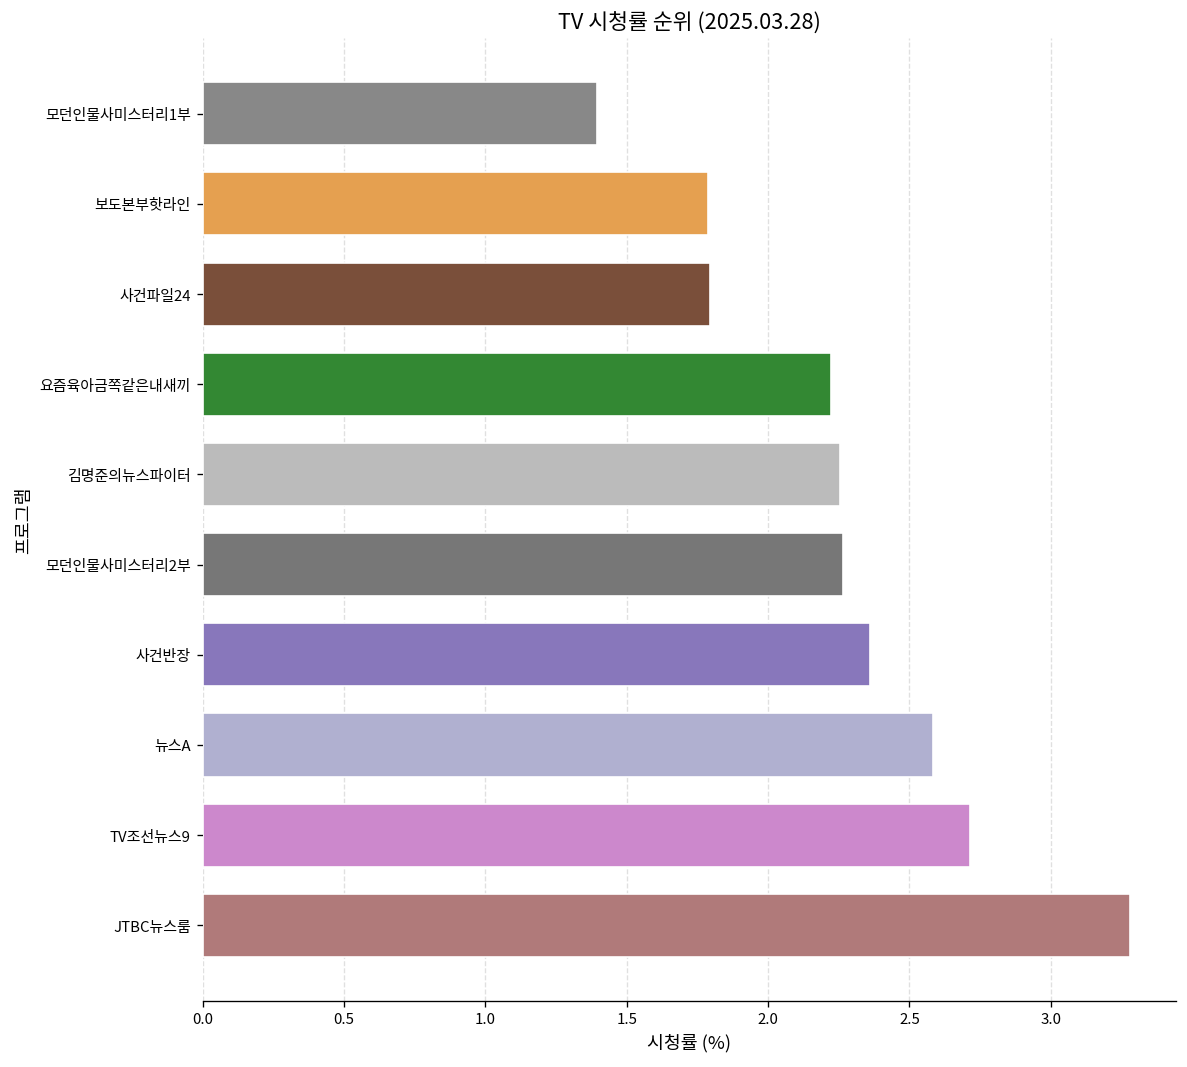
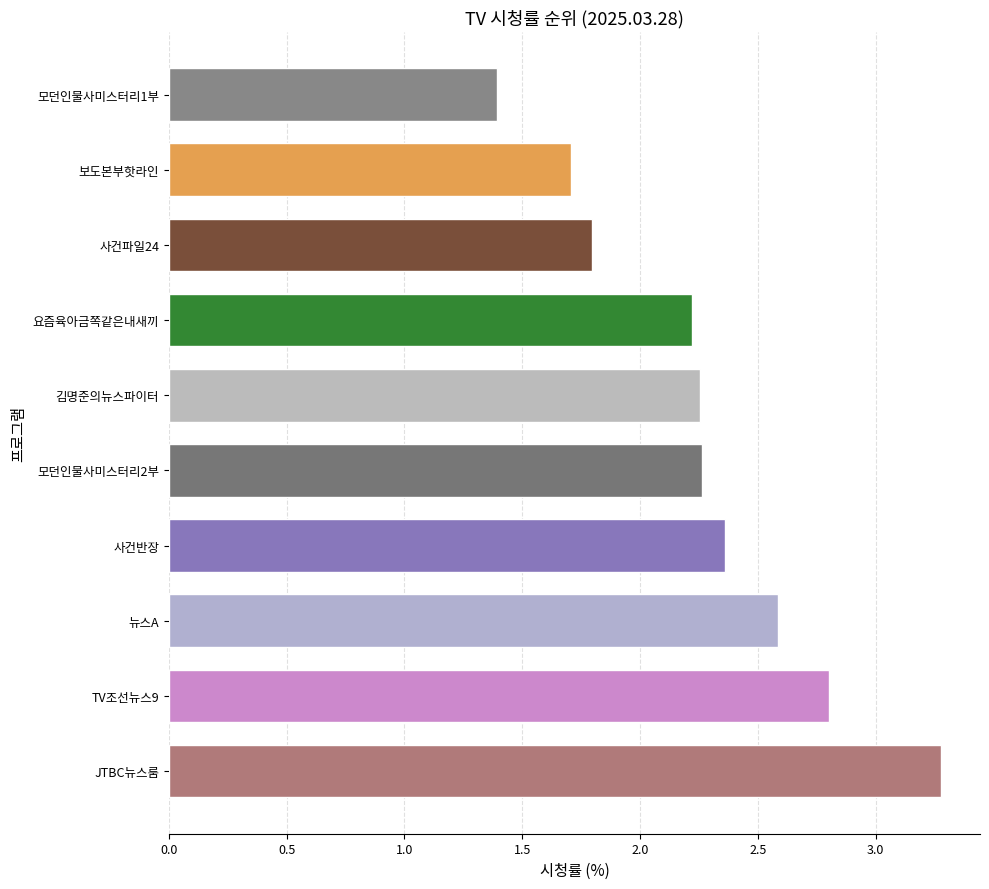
보도본부핫라인: 1.79 -> 1.71
TV조선뉴스9: 2.72 -> 2.80
